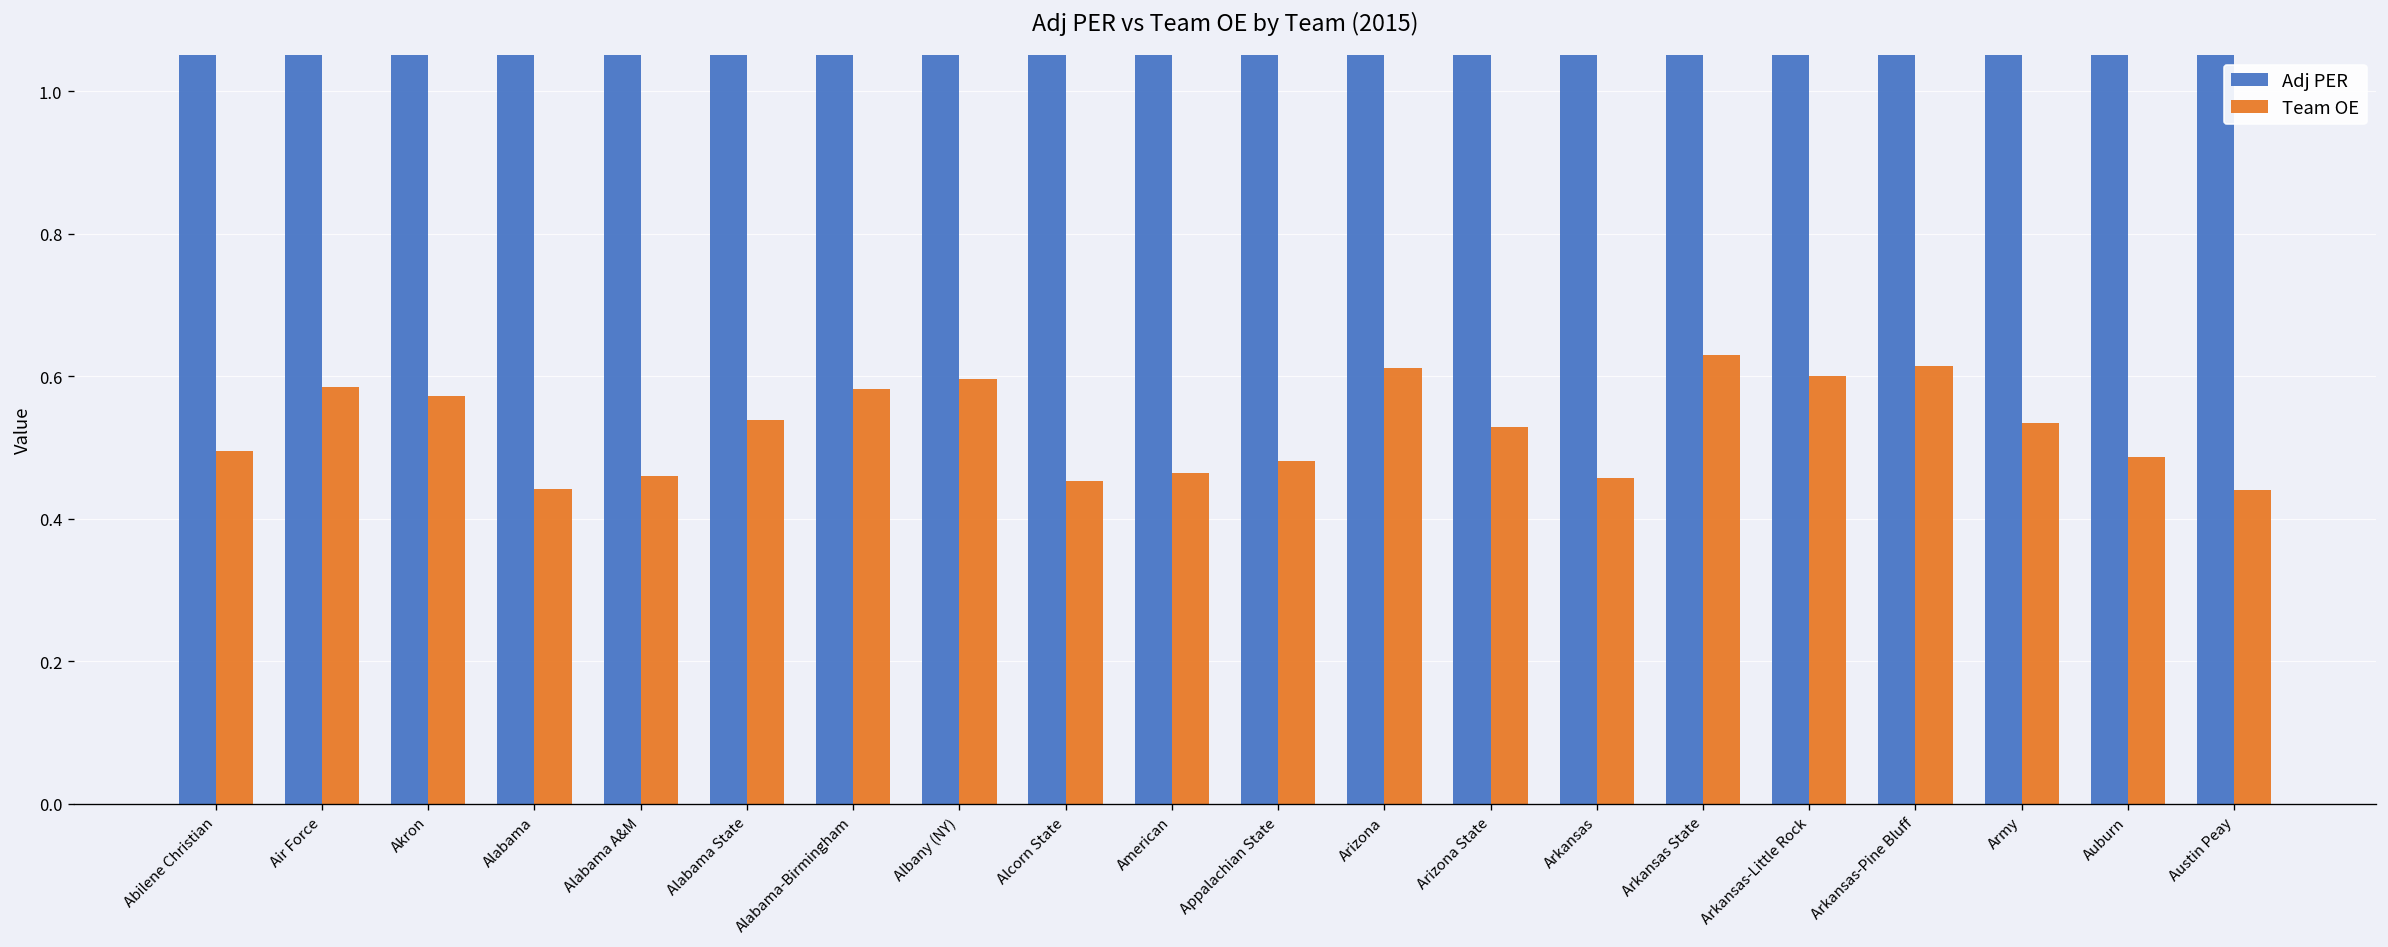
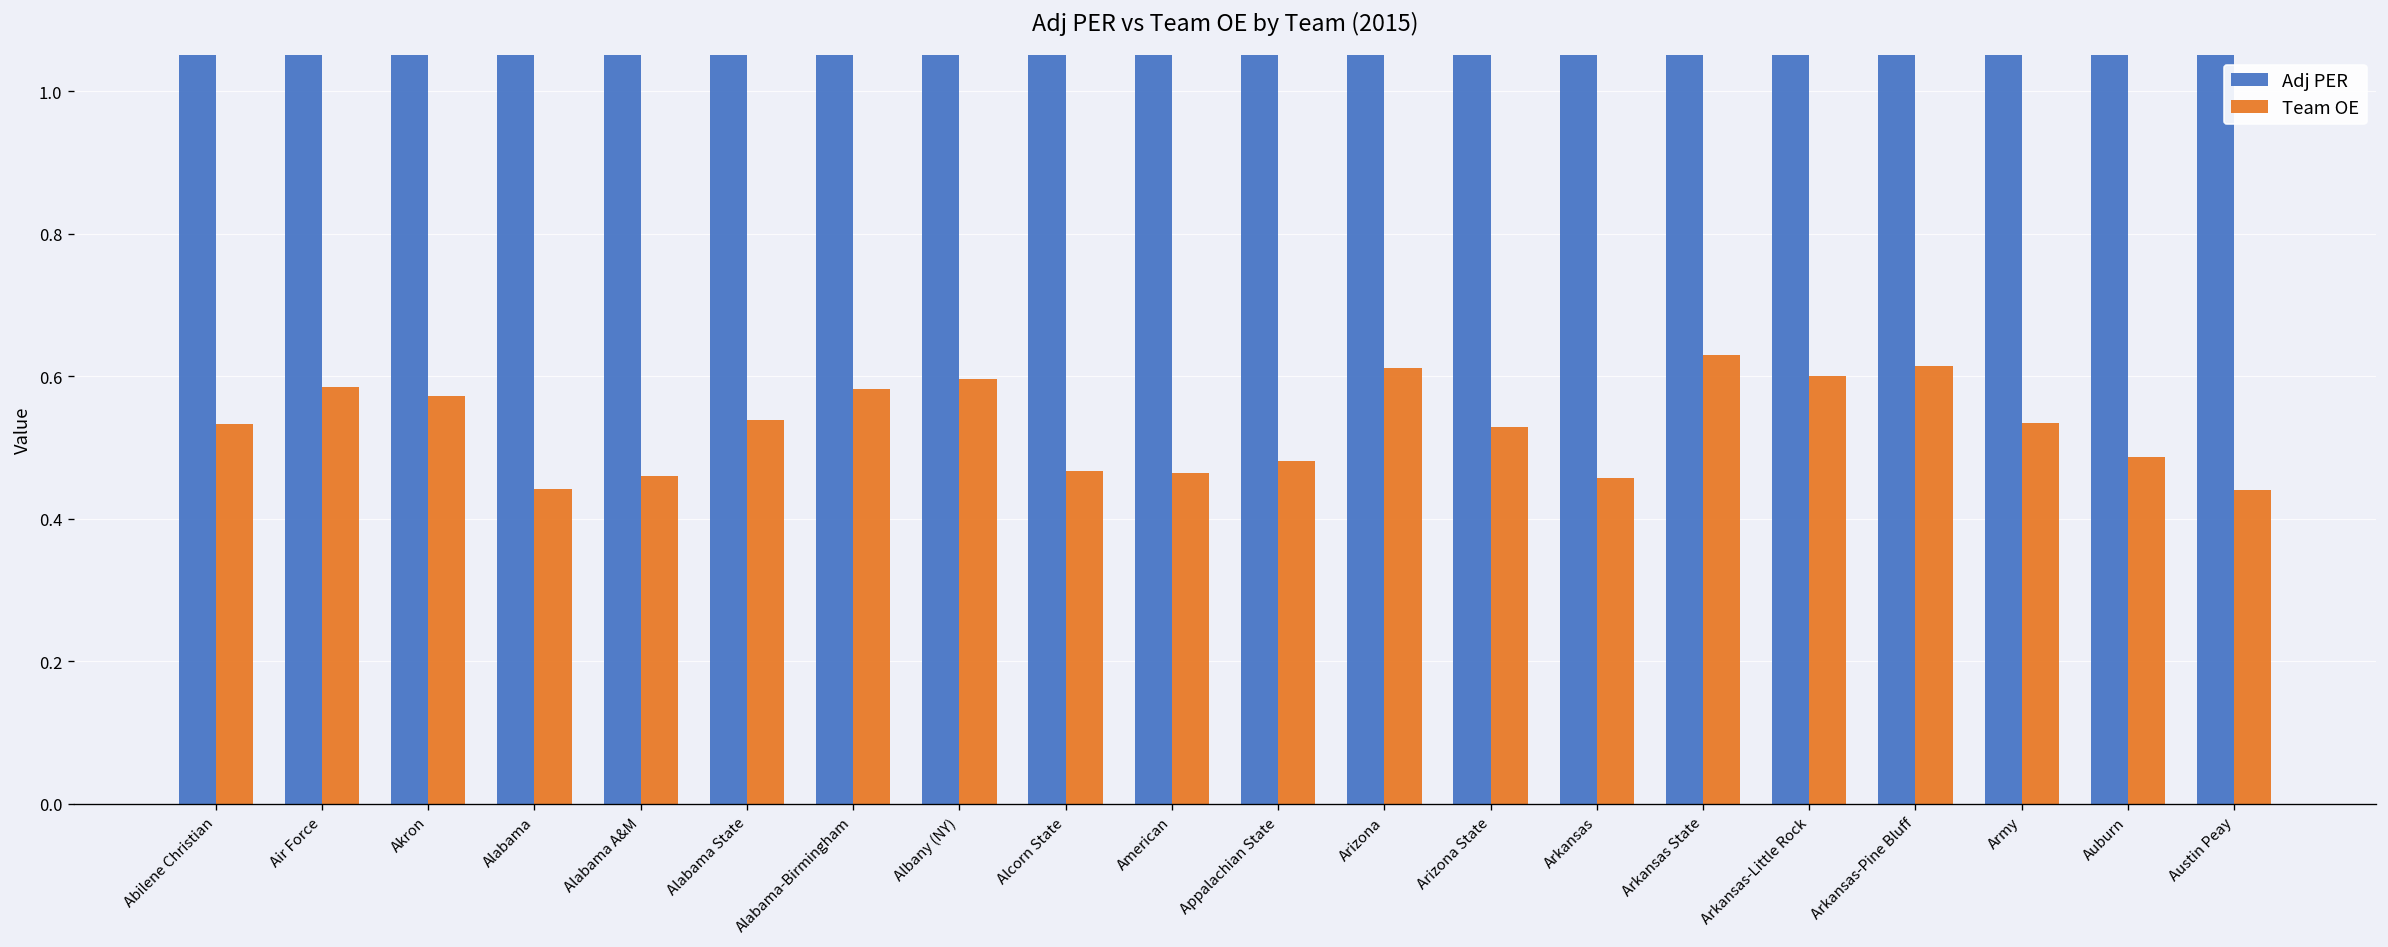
Team OE, Abilene Christian: 0.49 -> 0.53
Team OE, Alcorn State: 0.45 -> 0.47
